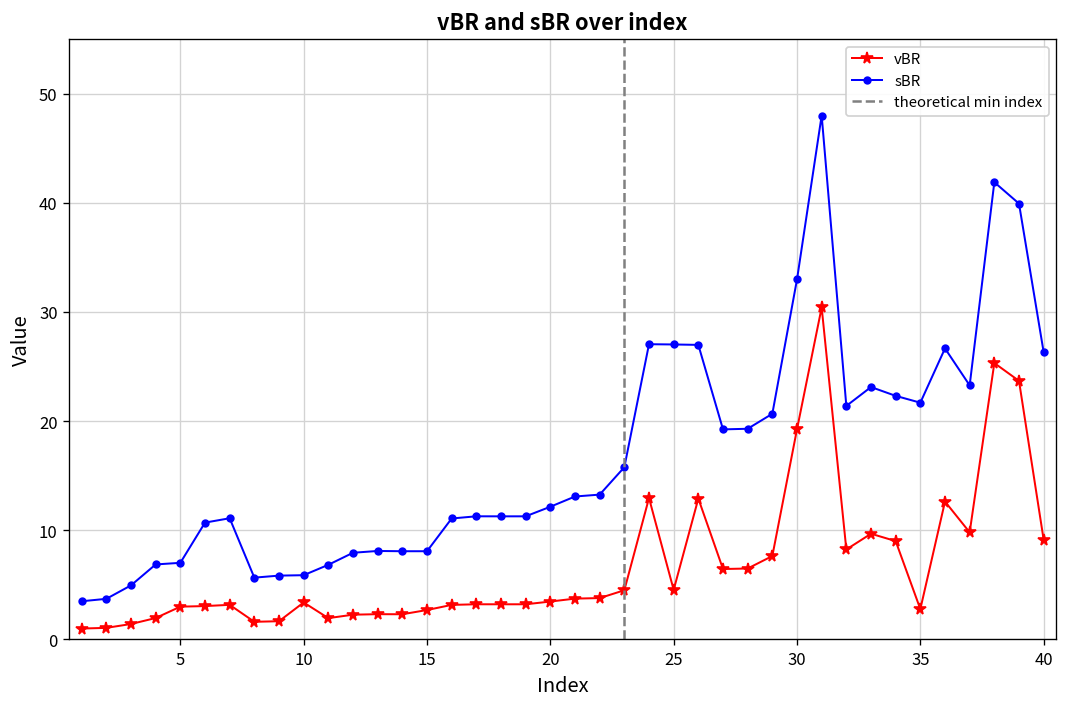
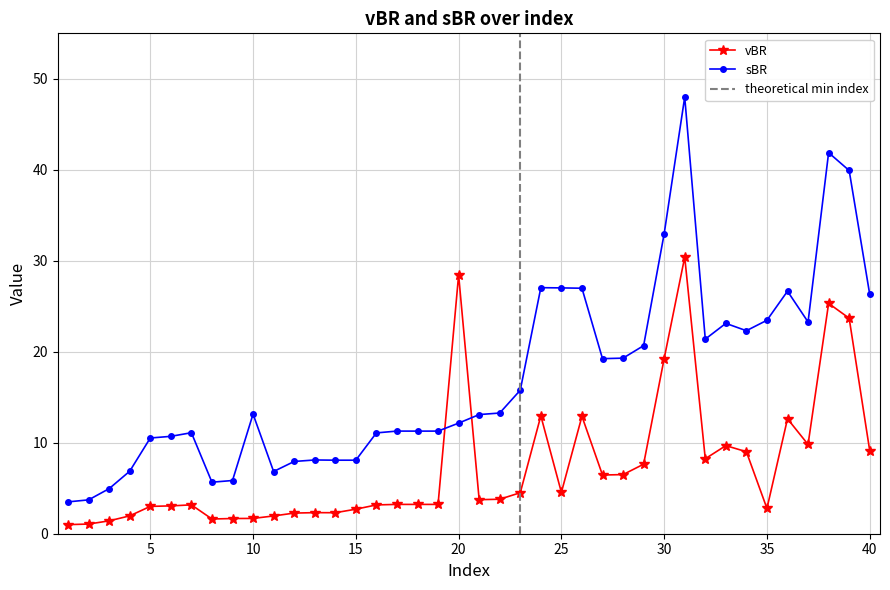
sBR, 5: 7 -> 11
vBR, 10: 3 -> 2
sBR, 10: 6 -> 13
vBR, 20: 3 -> 28
sBR, 35: 22 -> 23
